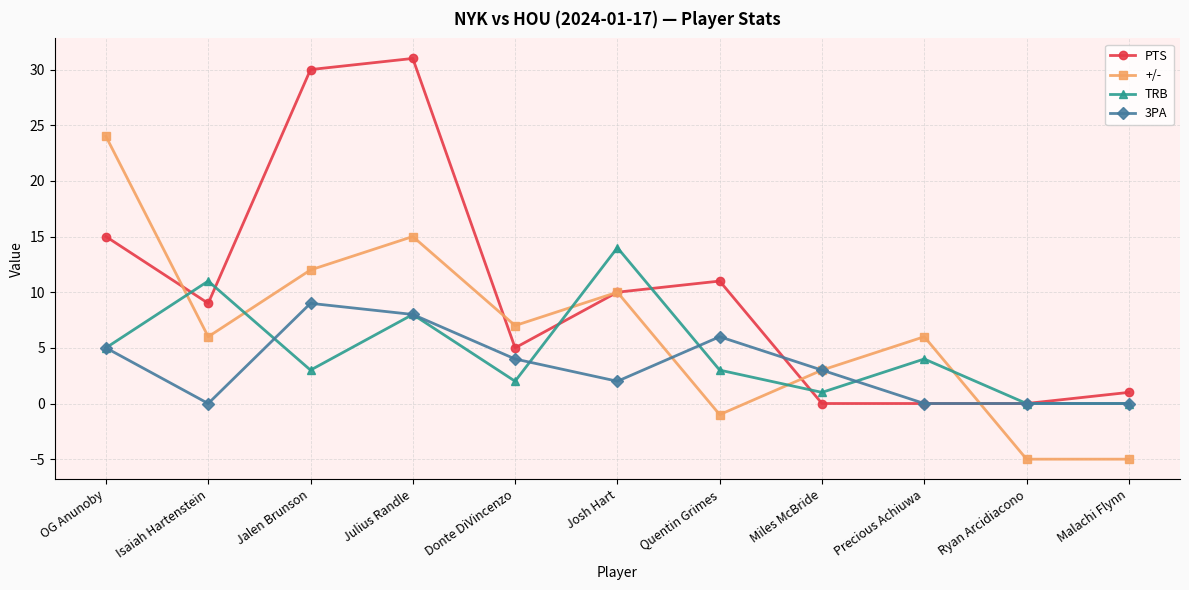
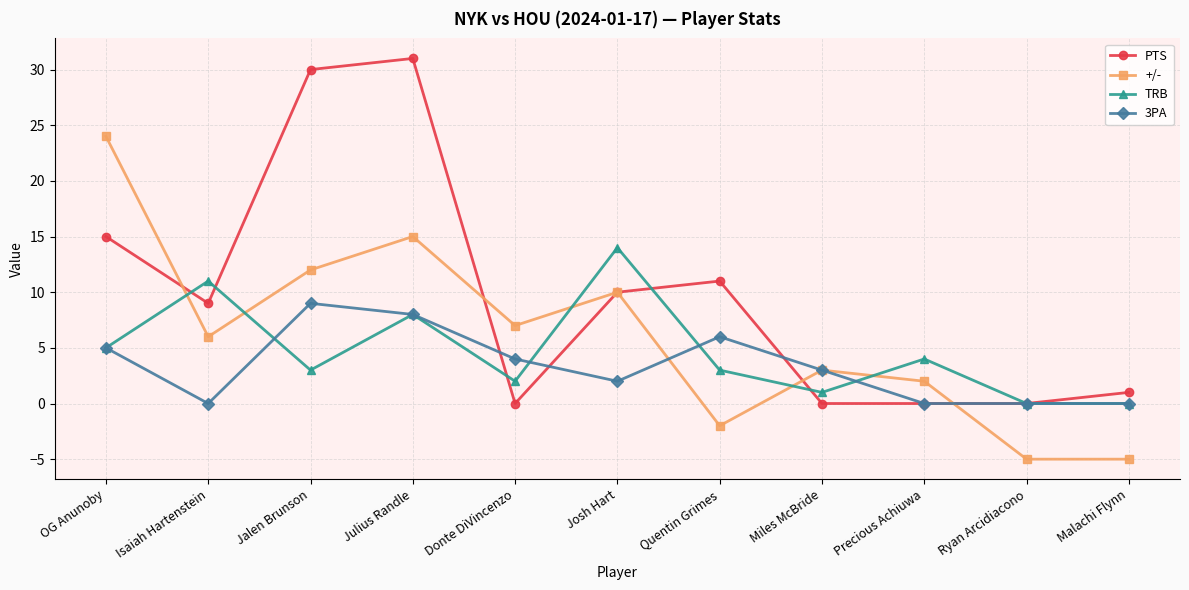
PTS, Donte DiVincenzo: 5 -> 0
+/-, Quentin Grimes: -1 -> -2
+/-, Precious Achiuwa: 6 -> 2
